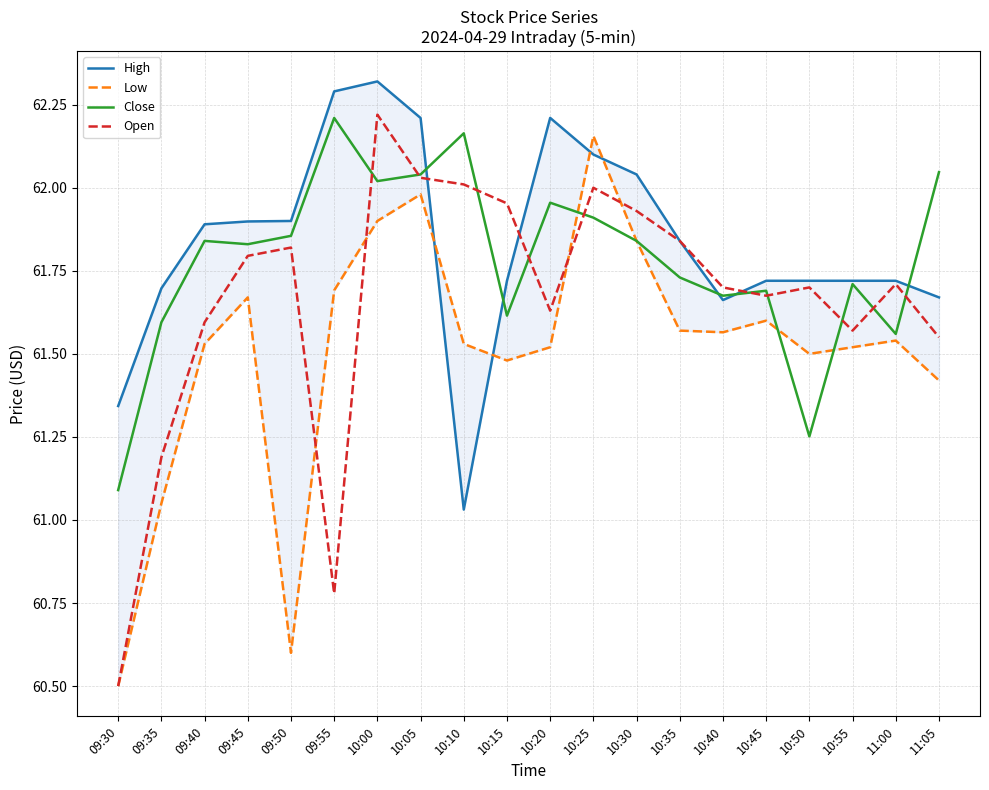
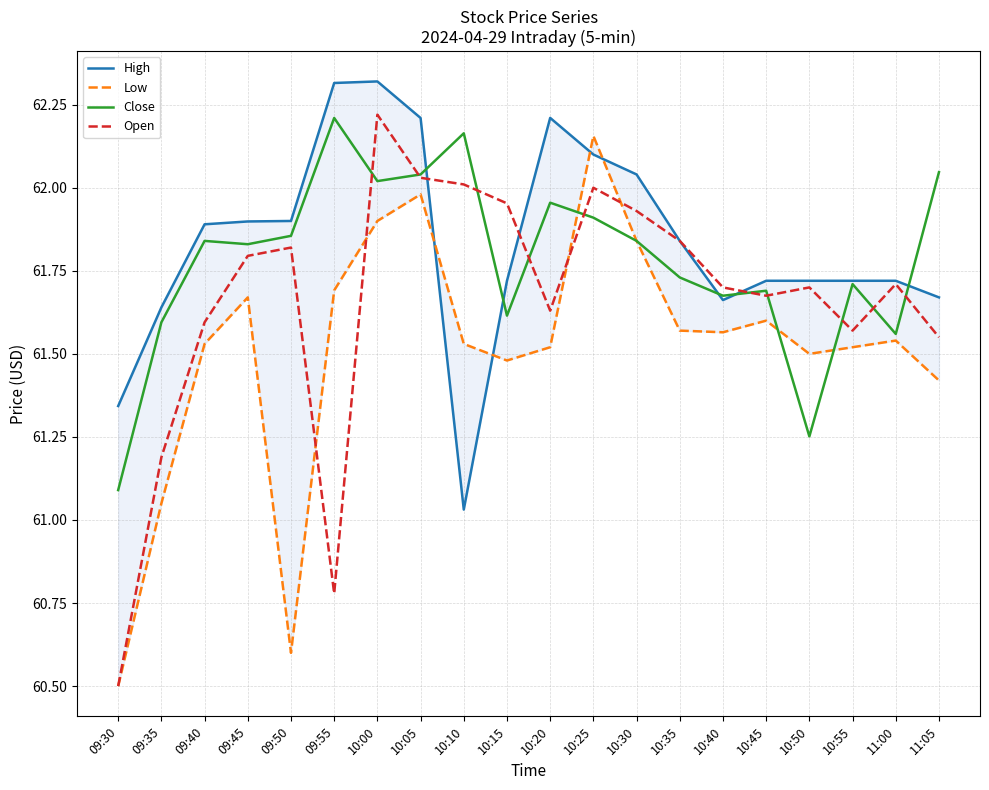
High, 09:35: 61.70 -> 61.64
High, 09:55: 62.29 -> 62.32
